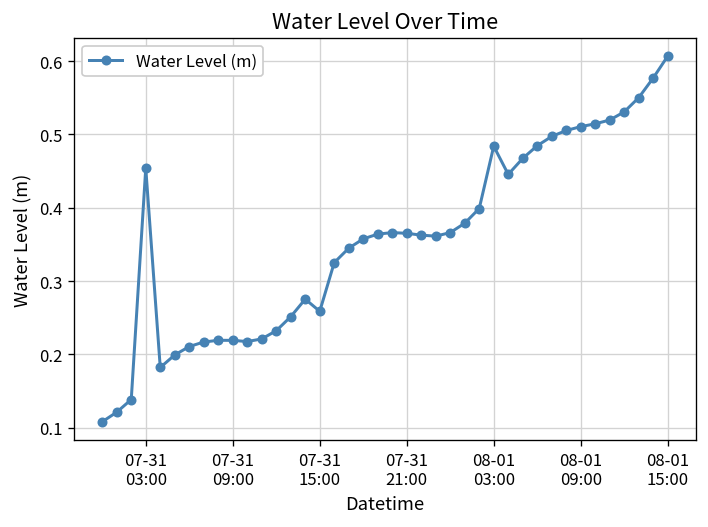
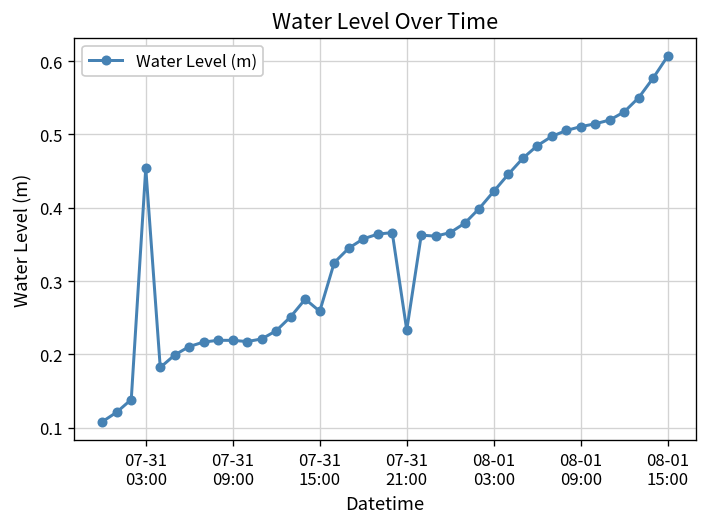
07-31 21:00: 0.37 -> 0.23
08-01 03:00: 0.48 -> 0.42
